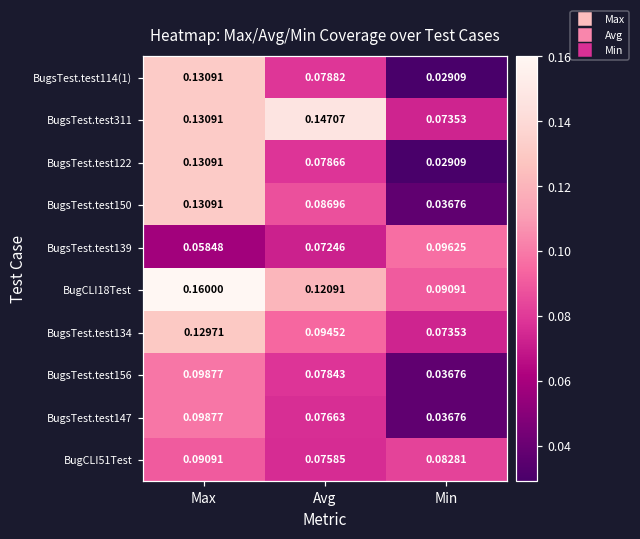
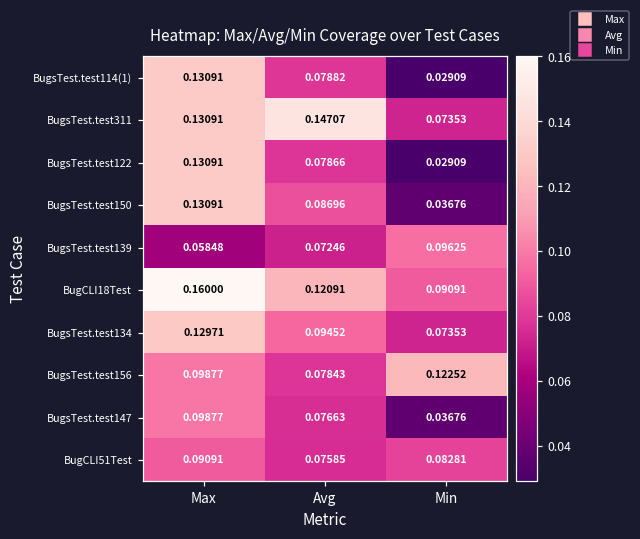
BugsTest.test156, Min: 0.03676 -> 0.12252
